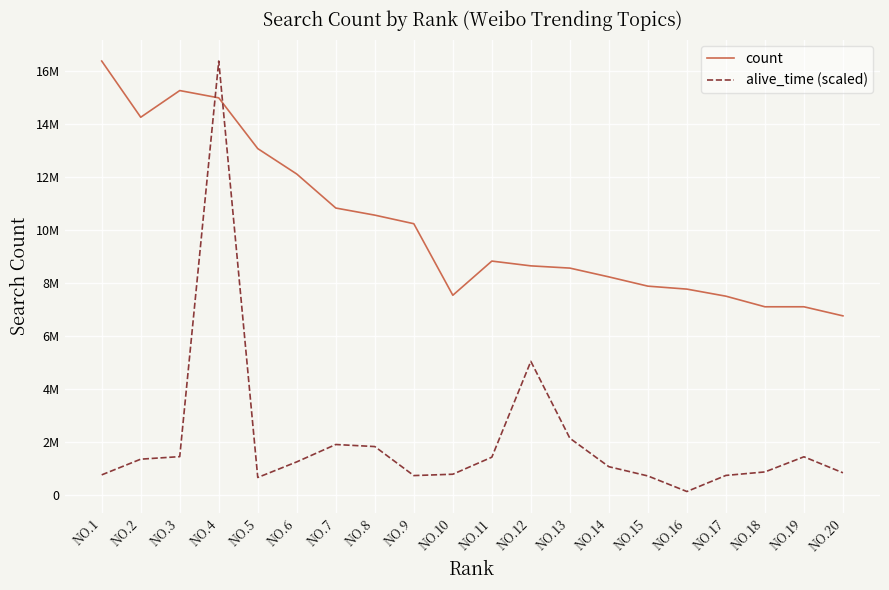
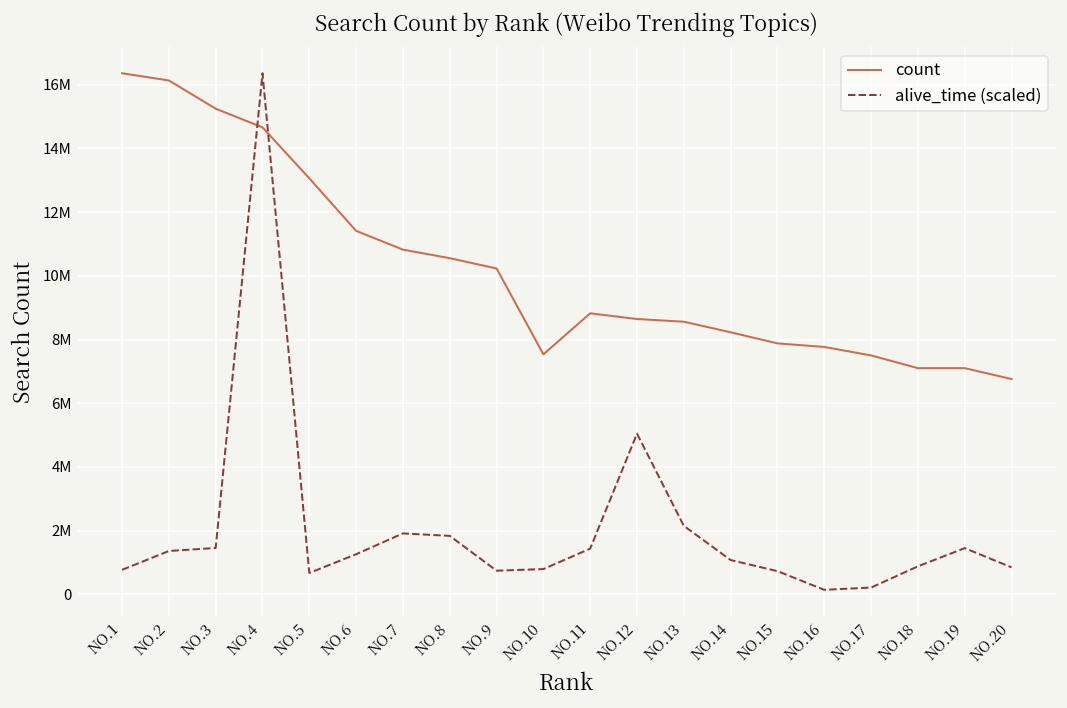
count, NO.2: 14200000 -> 16100000
count, NO.4: 15000000 -> 14700000
count, NO.6: 12100000 -> 11400000
alive_time (scaled), NO.17: 700000 -> 200000
